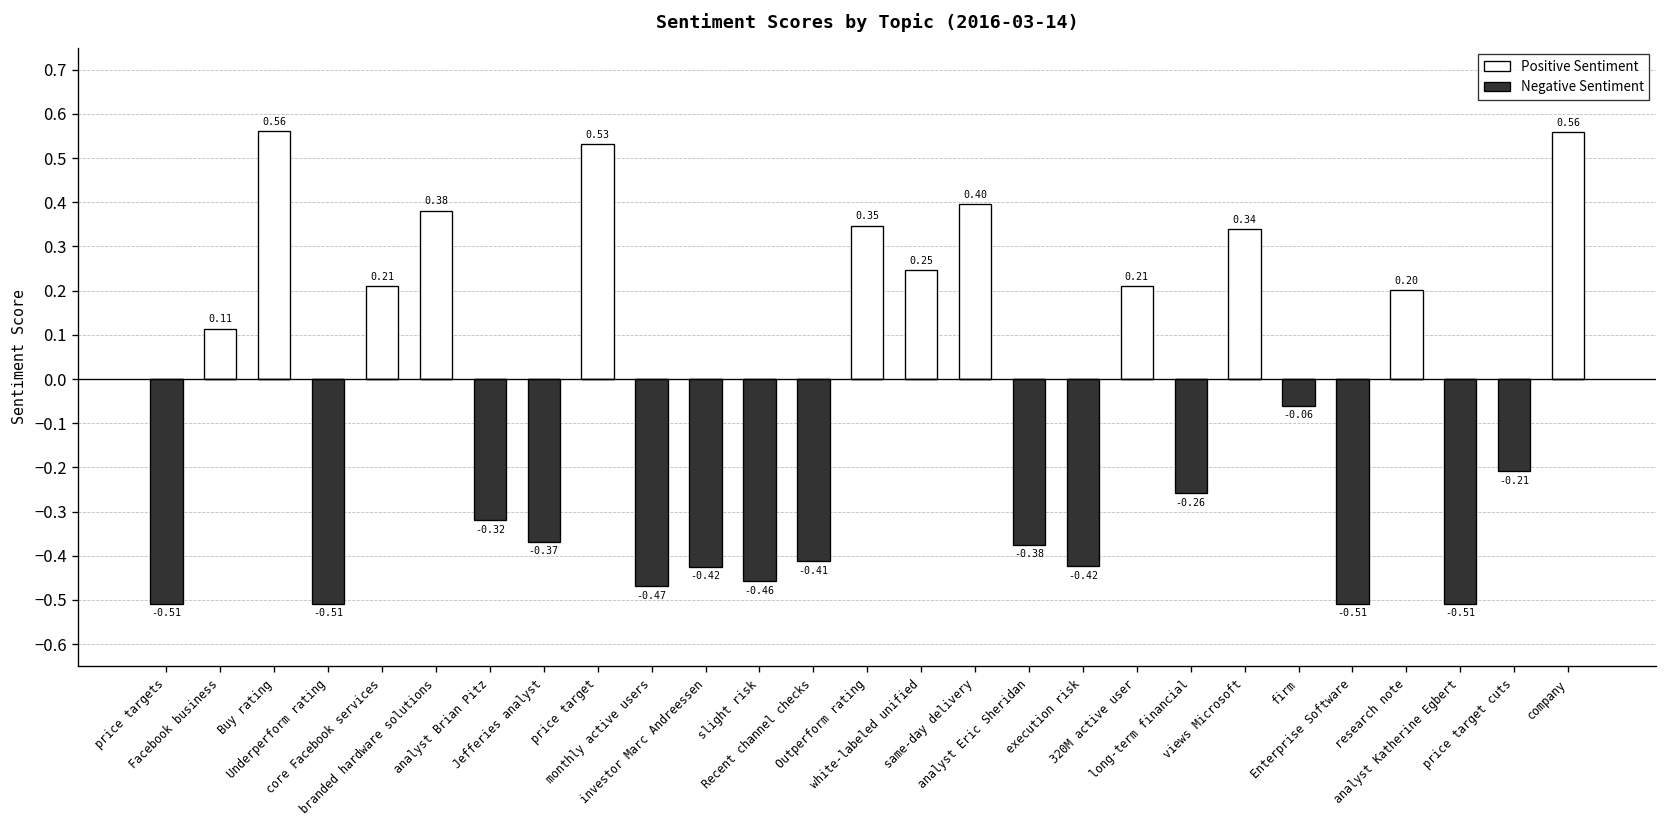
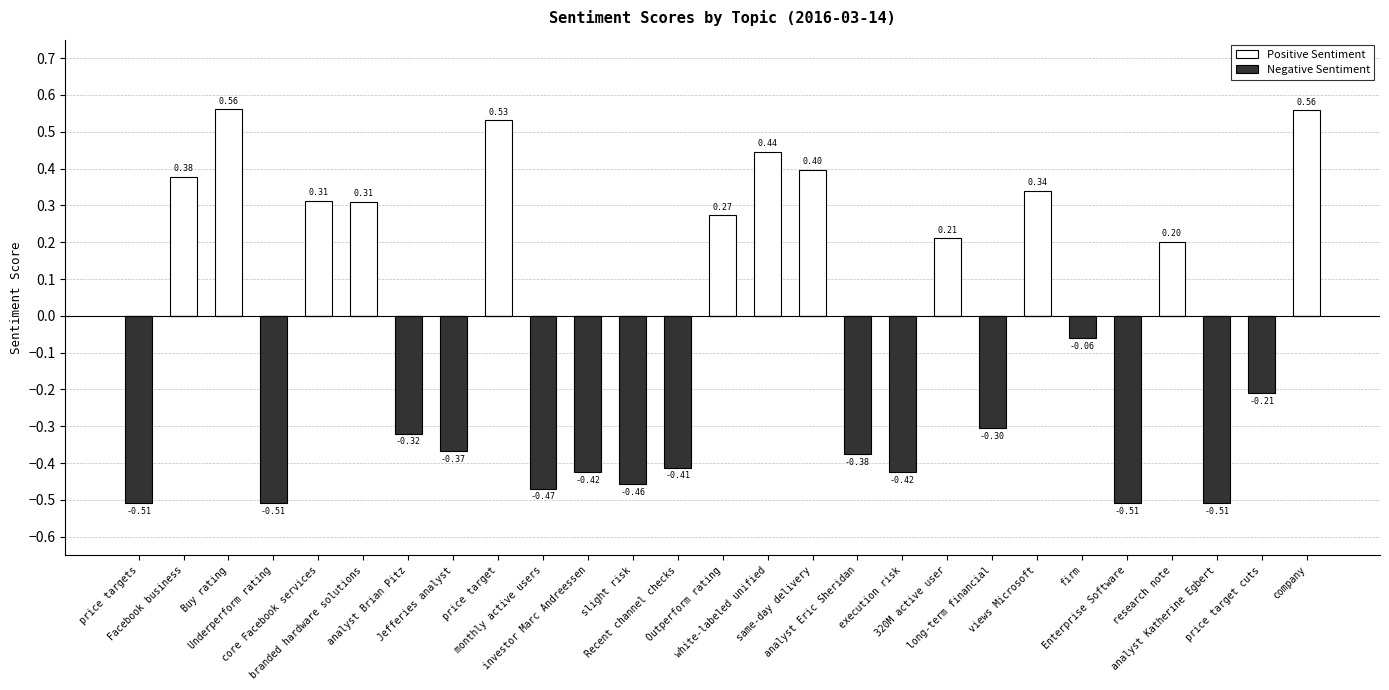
Positive Sentiment, Facebook business: 0.11 -> 0.38
Positive Sentiment, core Facebook services: 0.21 -> 0.31
Positive Sentiment, branded hardware solutions: 0.38 -> 0.31
Positive Sentiment, Outperform rating: 0.35 -> 0.27
Positive Sentiment, white-labeled unified: 0.25 -> 0.44
Negative Sentiment, long-term financial: -0.26 -> -0.30
